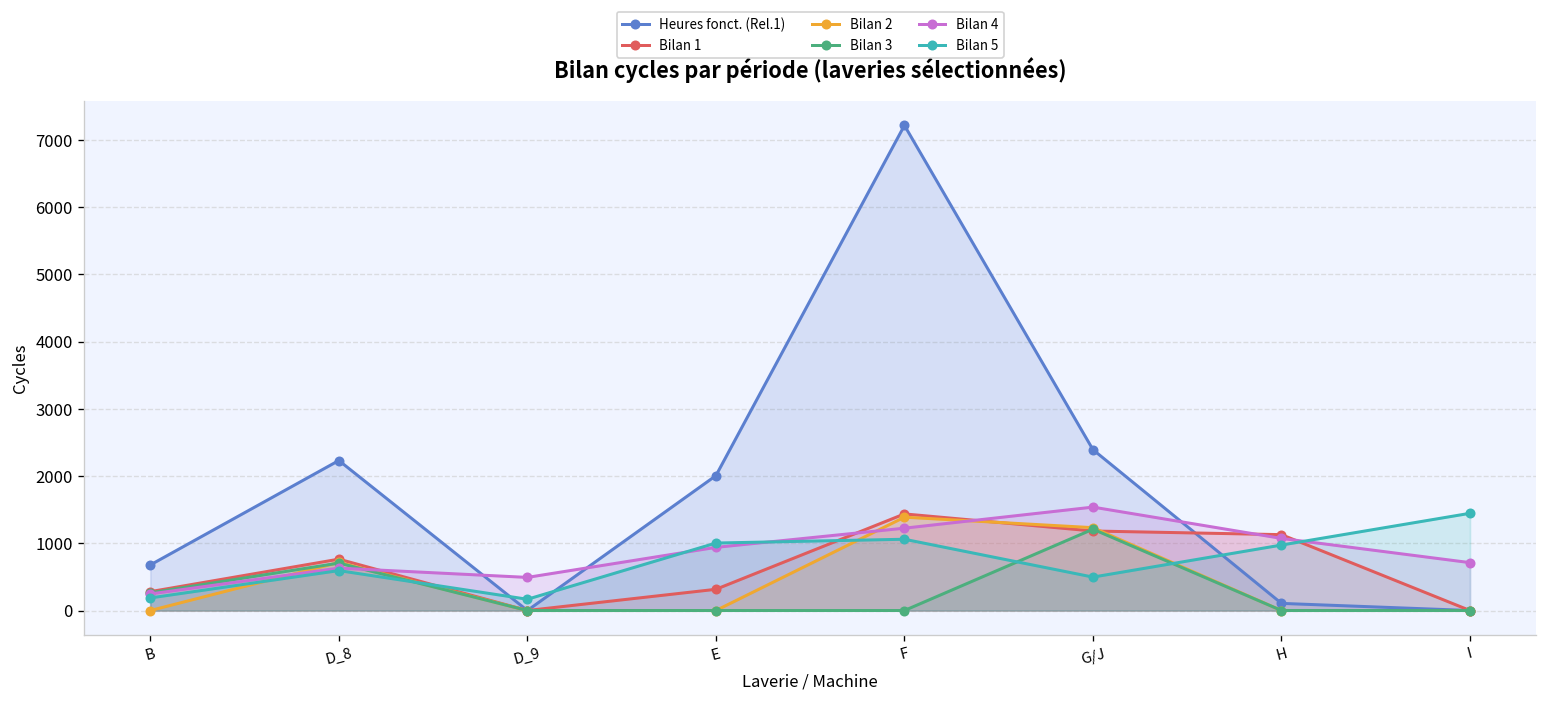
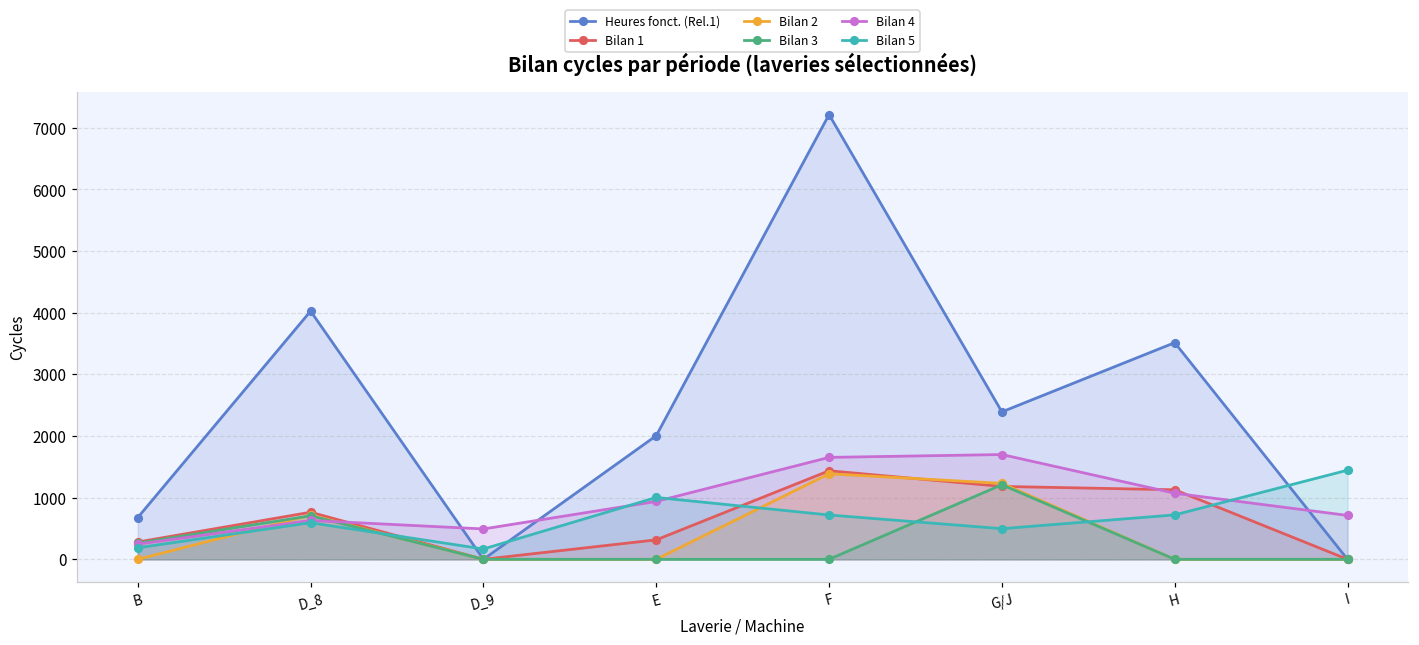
Heures fonct. (Rel.1), D_8: 2200 -> 4000
Bilan 4, F: 1200 -> 1700
Bilan 5, F: 1100 -> 700
Bilan 4, G/J: 1500 -> 1700
Heures fonct. (Rel.1), H: 100 -> 3500
Bilan 5, H: 1000 -> 700
